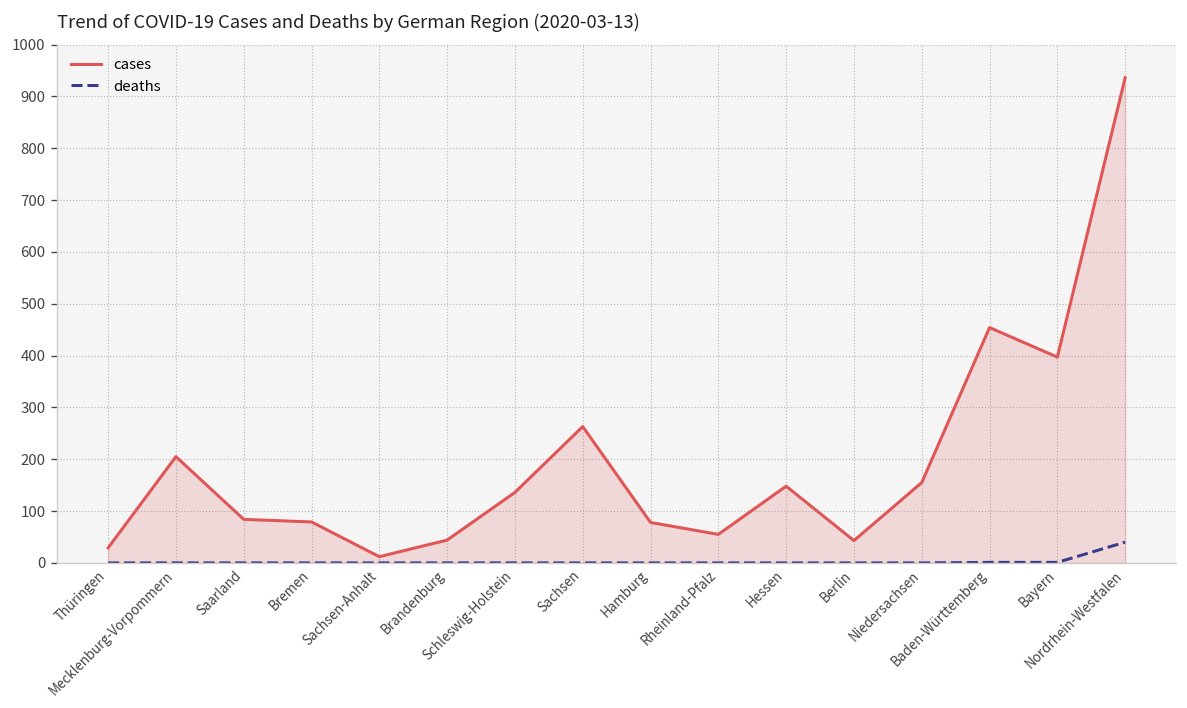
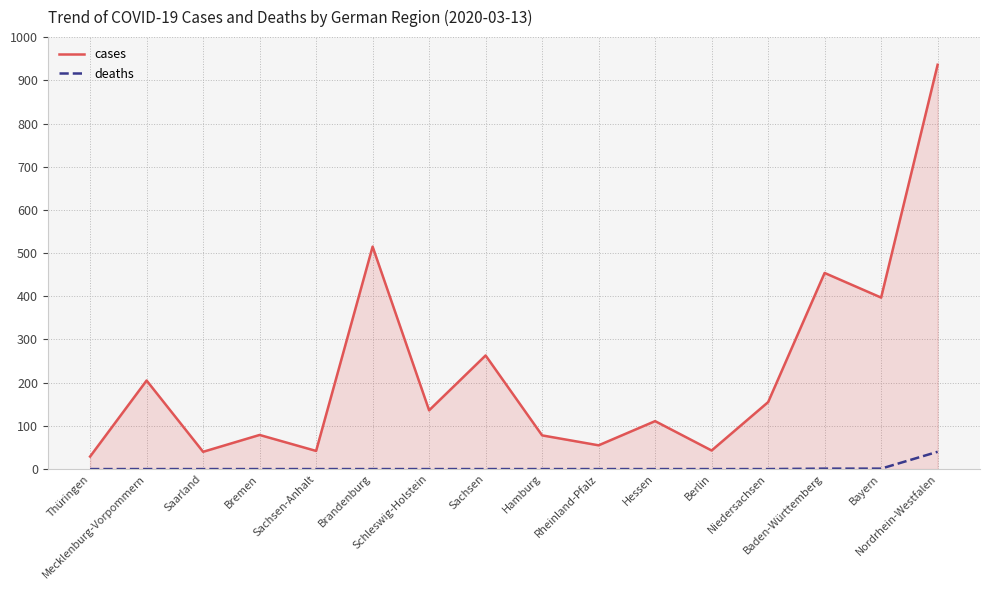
cases, Saarland: 80 -> 40
cases, Sachsen-Anhalt: 10 -> 40
cases, Brandenburg: 40 -> 520
cases, Hessen: 150 -> 110
